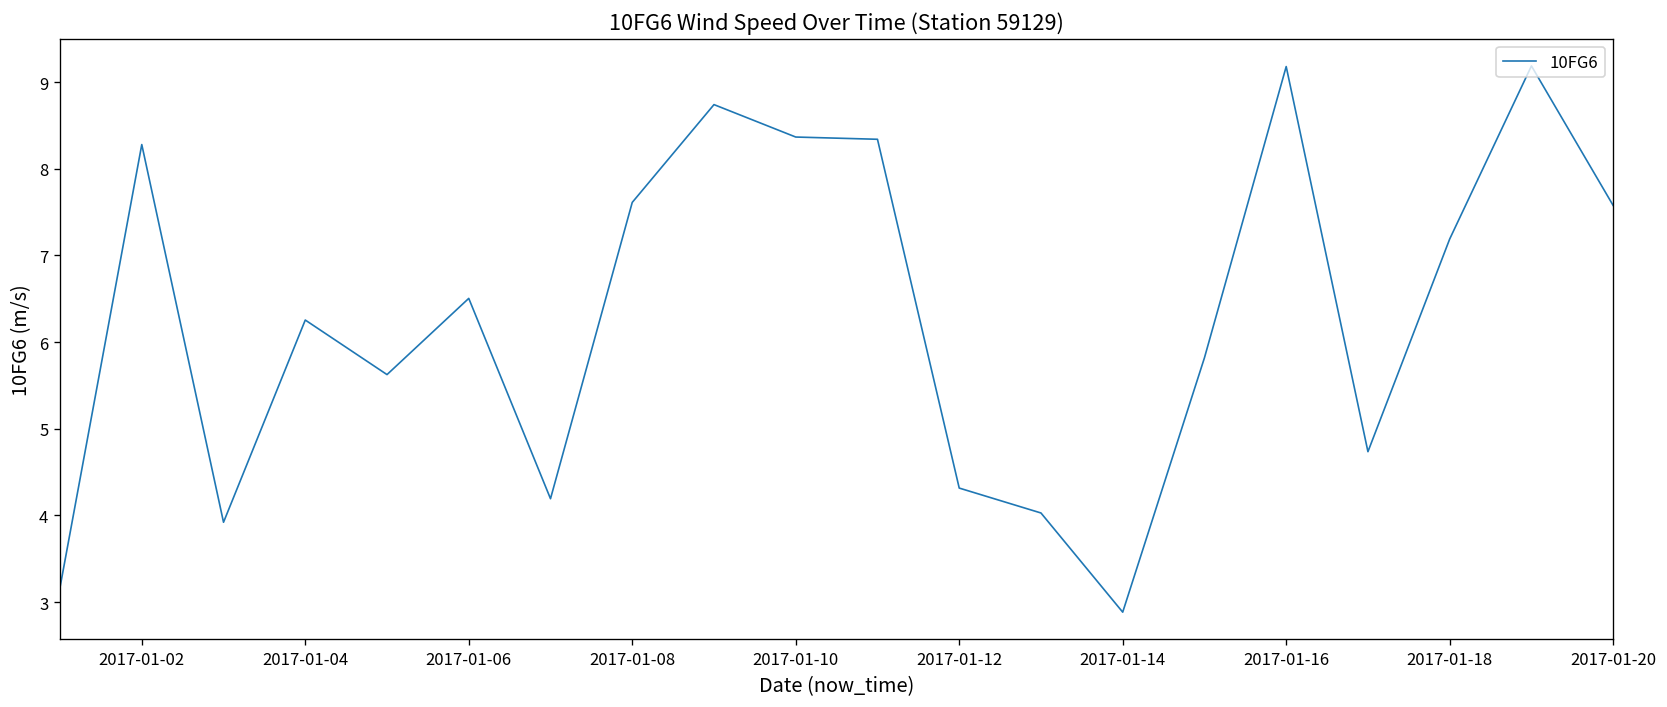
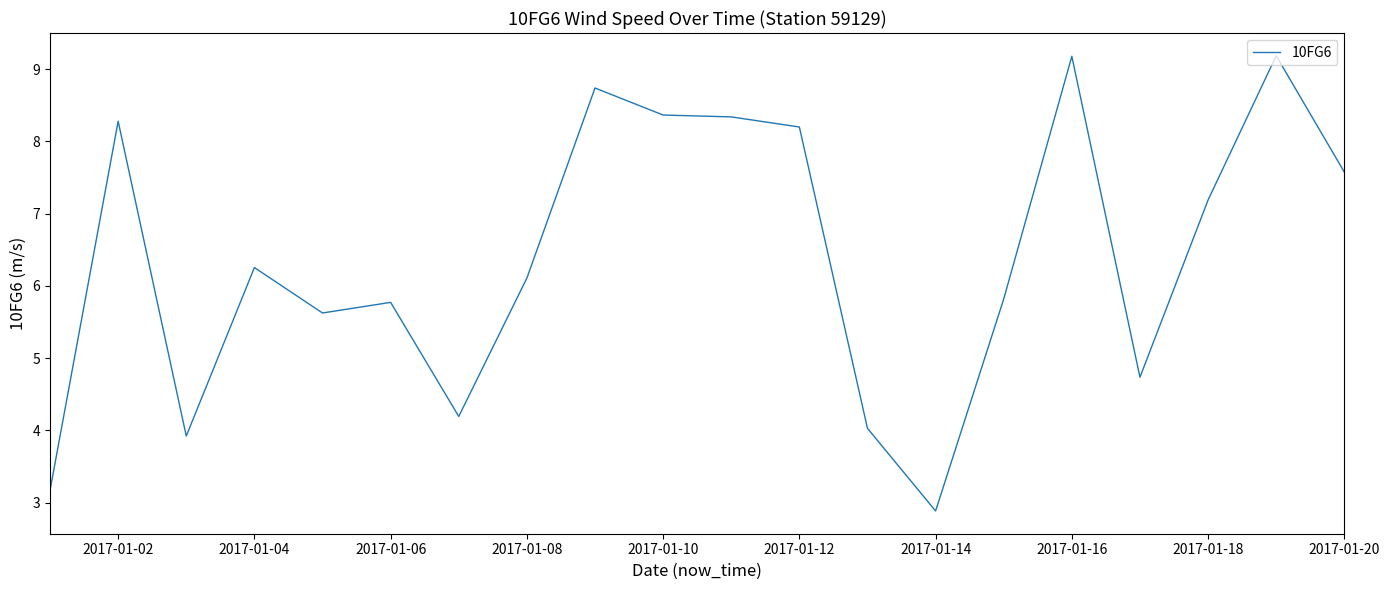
2017-01-06: 6.5 -> 5.8
2017-01-08: 7.6 -> 6.1
2017-01-12: 4.3 -> 8.2
